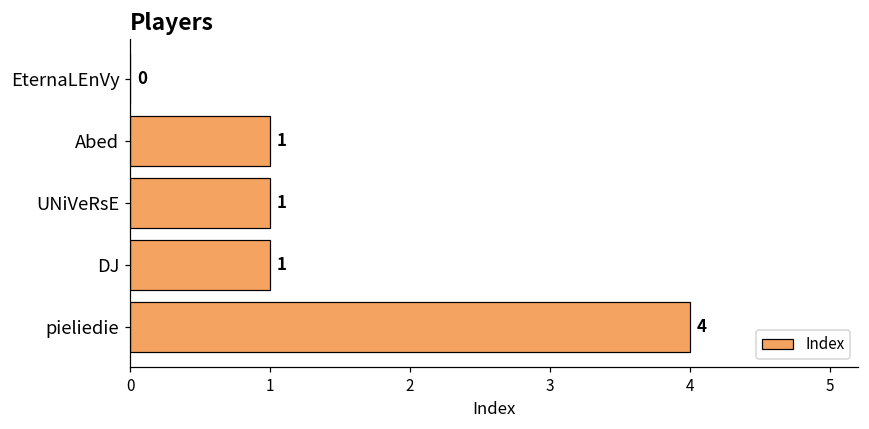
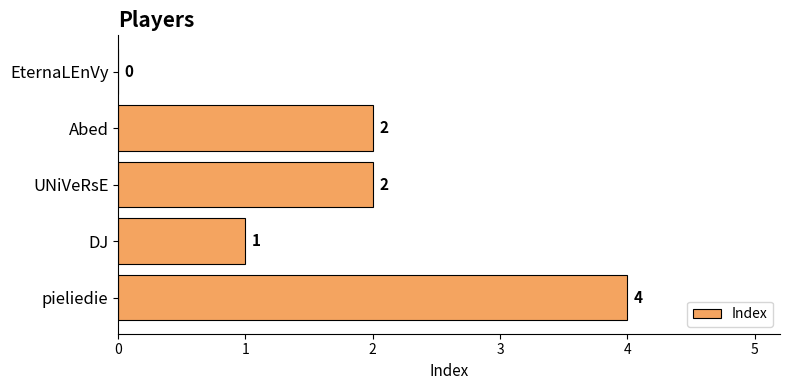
Abed: 1 -> 2
UNiVeRsE: 1 -> 2
